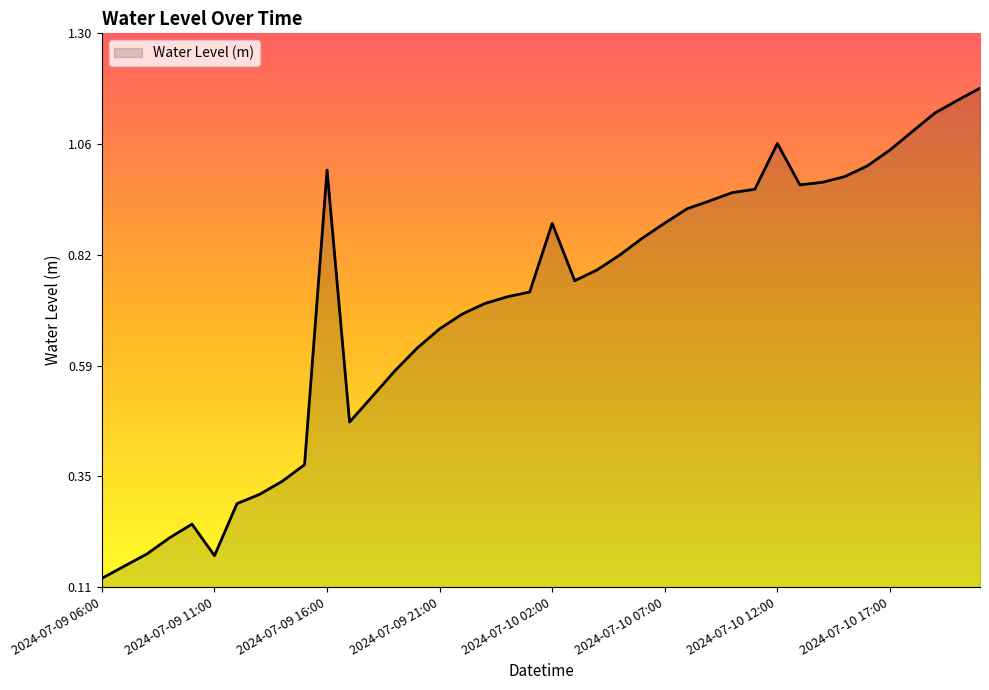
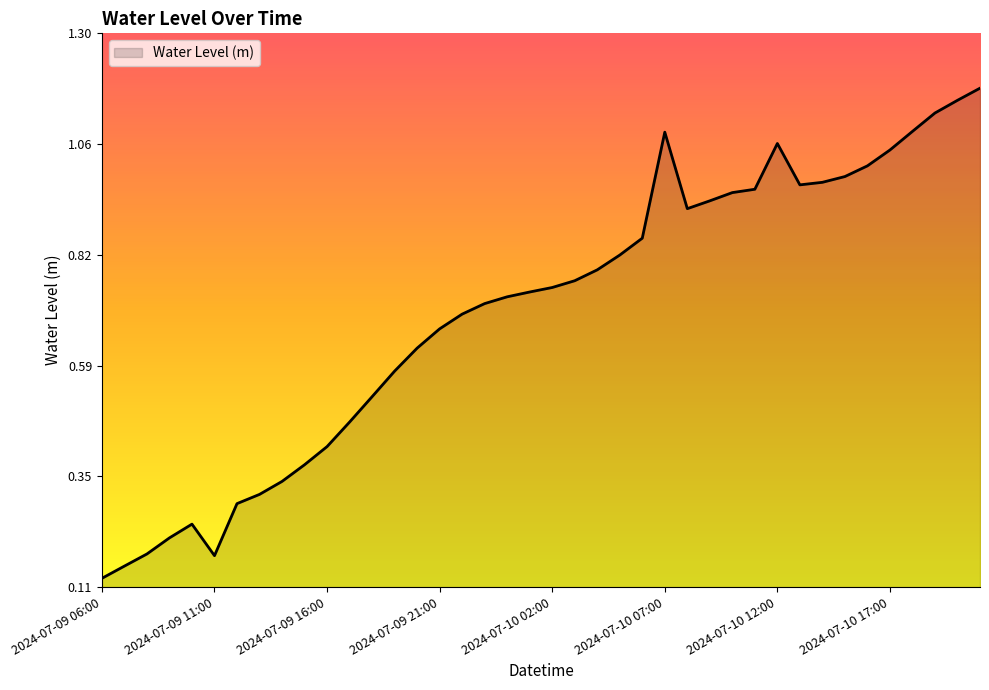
2024-07-09 16:00: 1.01 -> 0.41
2024-07-10 02:00: 0.89 -> 0.75
2024-07-10 07:00: 0.89 -> 1.09
